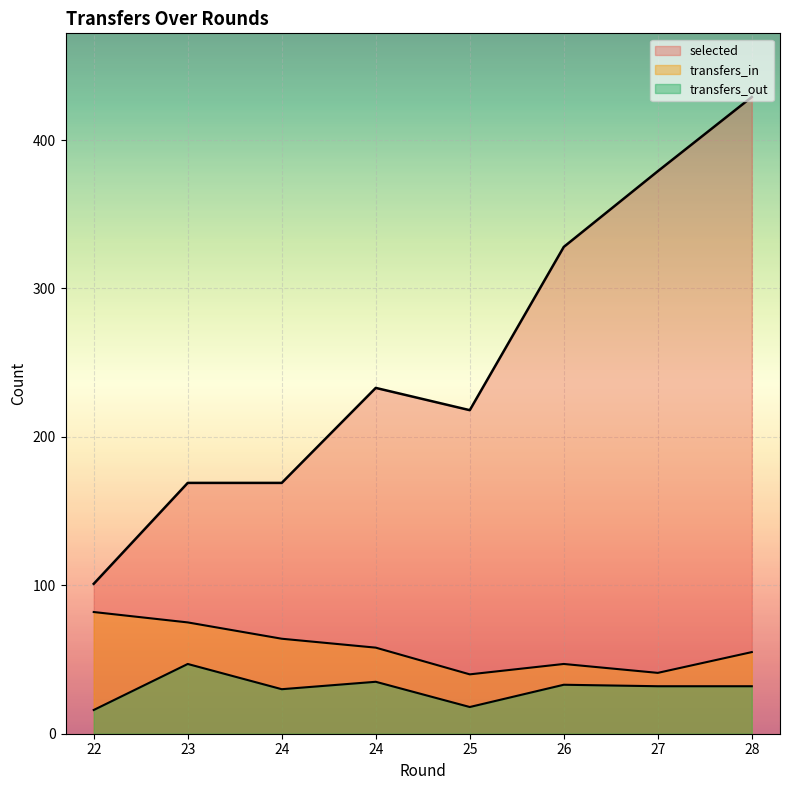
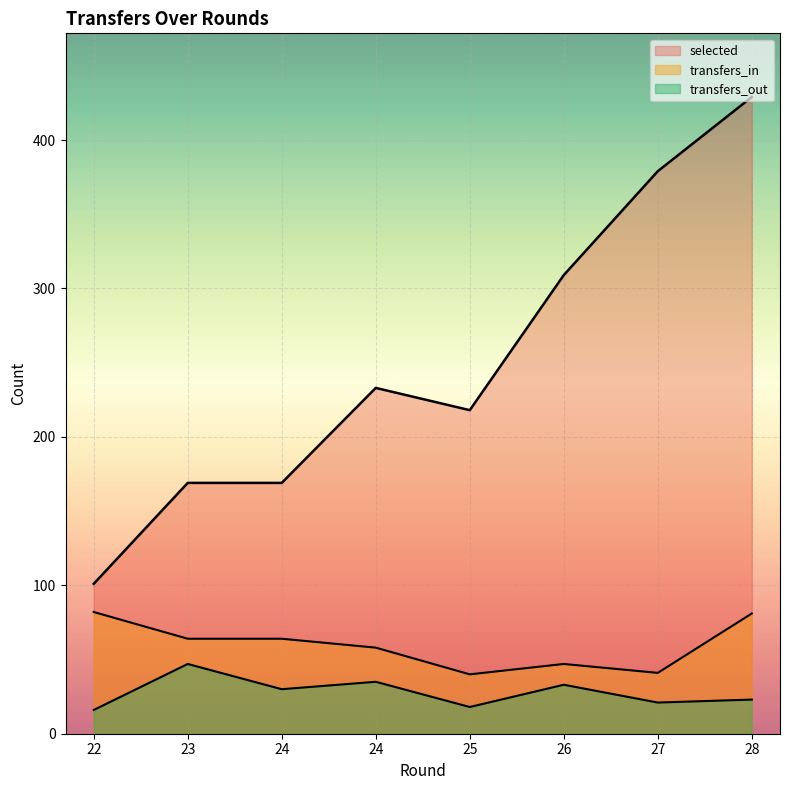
transfers_in, 23: 75 -> 64
selected, 26: 328 -> 309
transfers_out, 27: 32 -> 21
transfers_in, 28: 55 -> 81
transfers_out, 28: 32 -> 23
